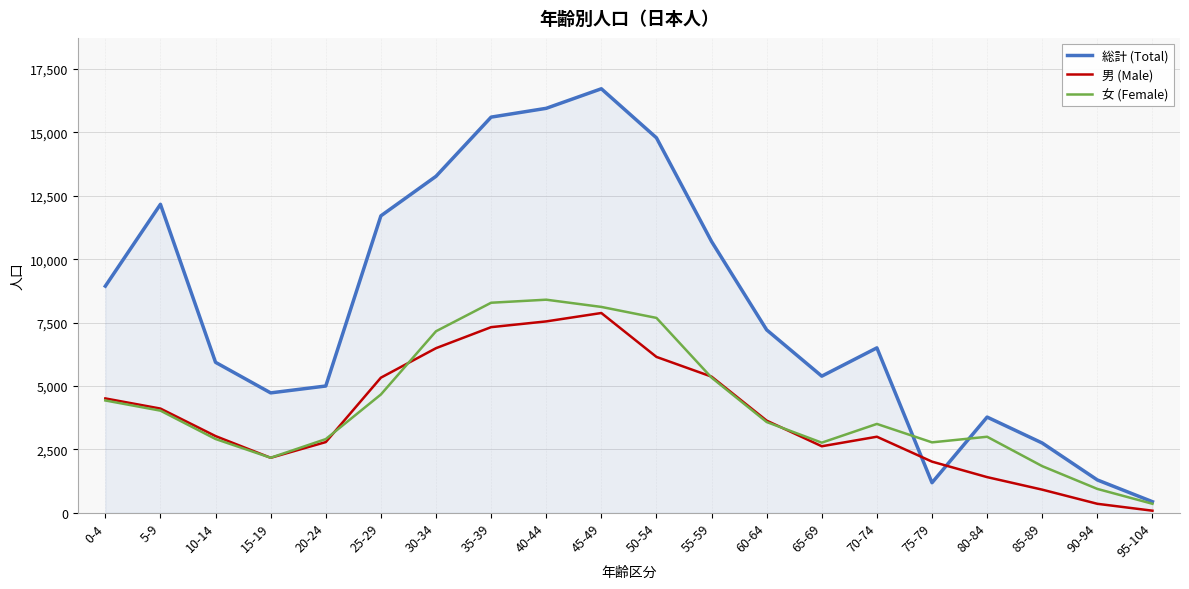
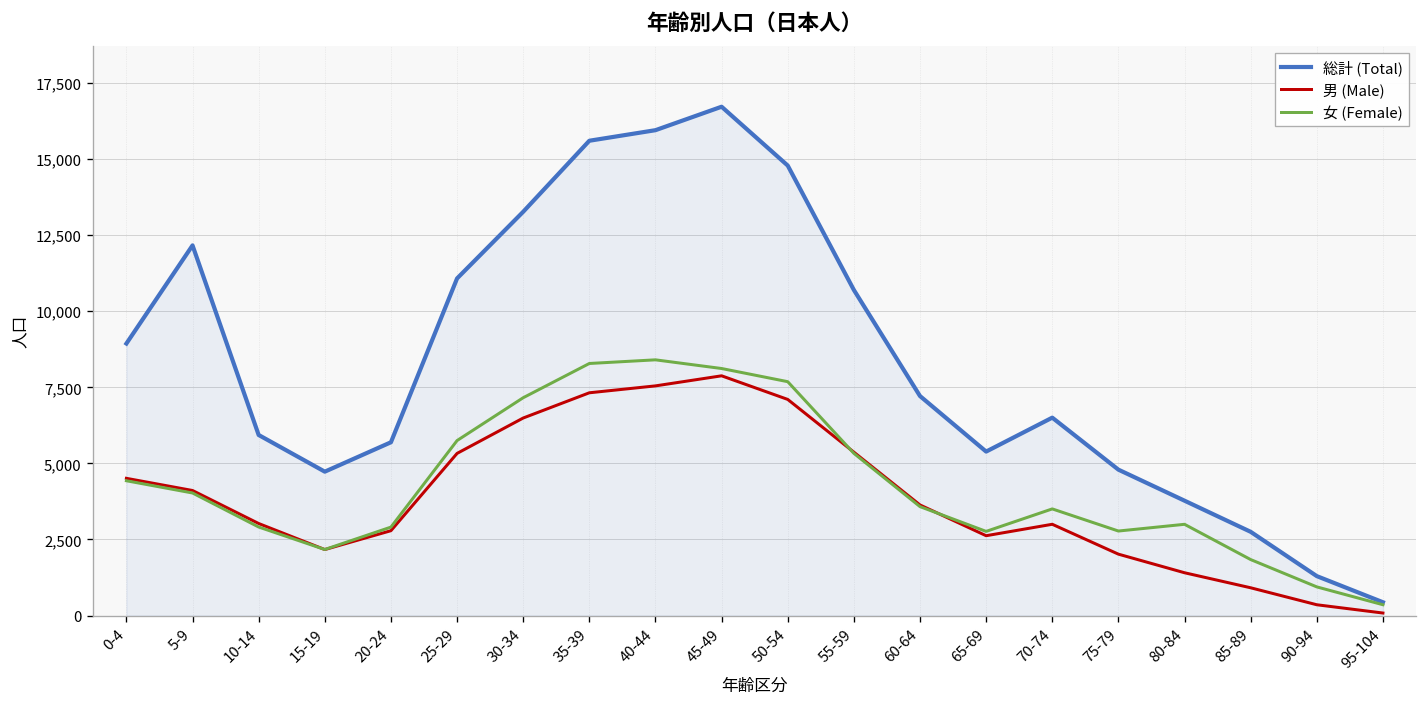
総計 (Total), 20-24: 5,000 -> 5,700
総計 (Total), 25-29: 11,700 -> 11,100
女 (Female), 25-29: 4,700 -> 5,800
男 (Male), 50-54: 6,100 -> 7,100
総計 (Total), 75-79: 1,200 -> 4,800
